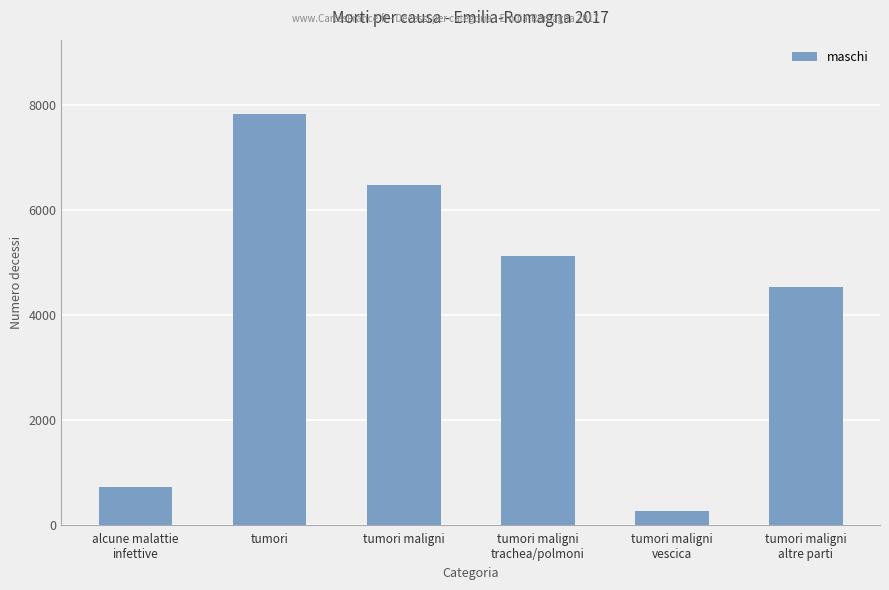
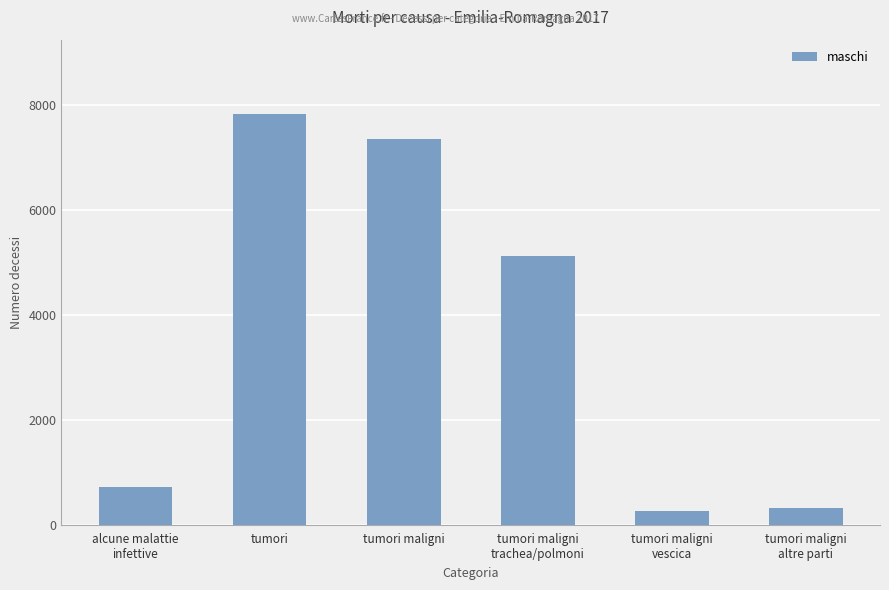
tumori maligni: 6500 -> 7400
tumori maligni altre parti: 4500 -> 300
